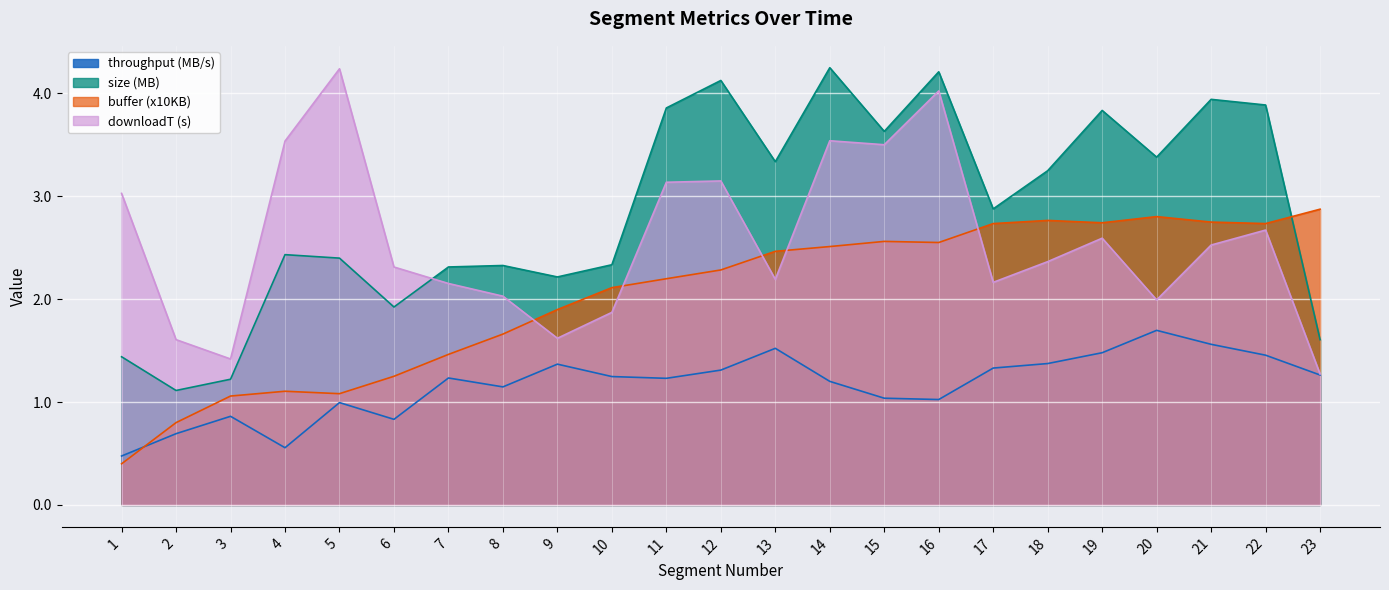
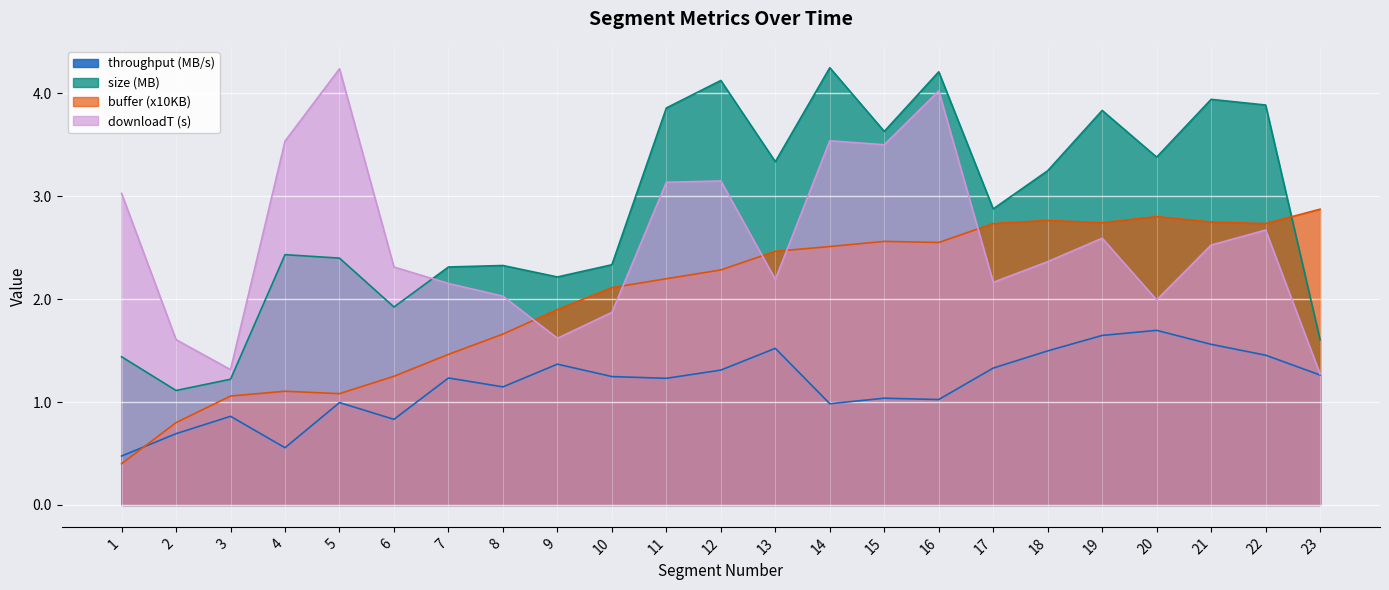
downloadT (s), 3: 1.42 -> 1.31
throughput (MB/s), 14: 1.20 -> 0.98
throughput (MB/s), 18: 1.37 -> 1.50
throughput (MB/s), 19: 1.48 -> 1.65
